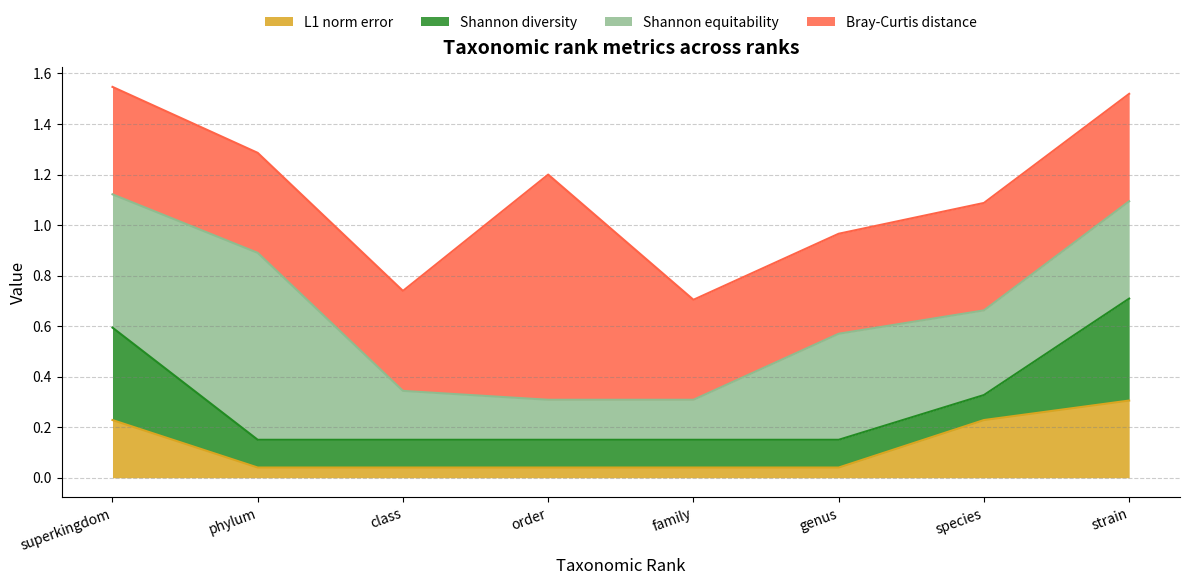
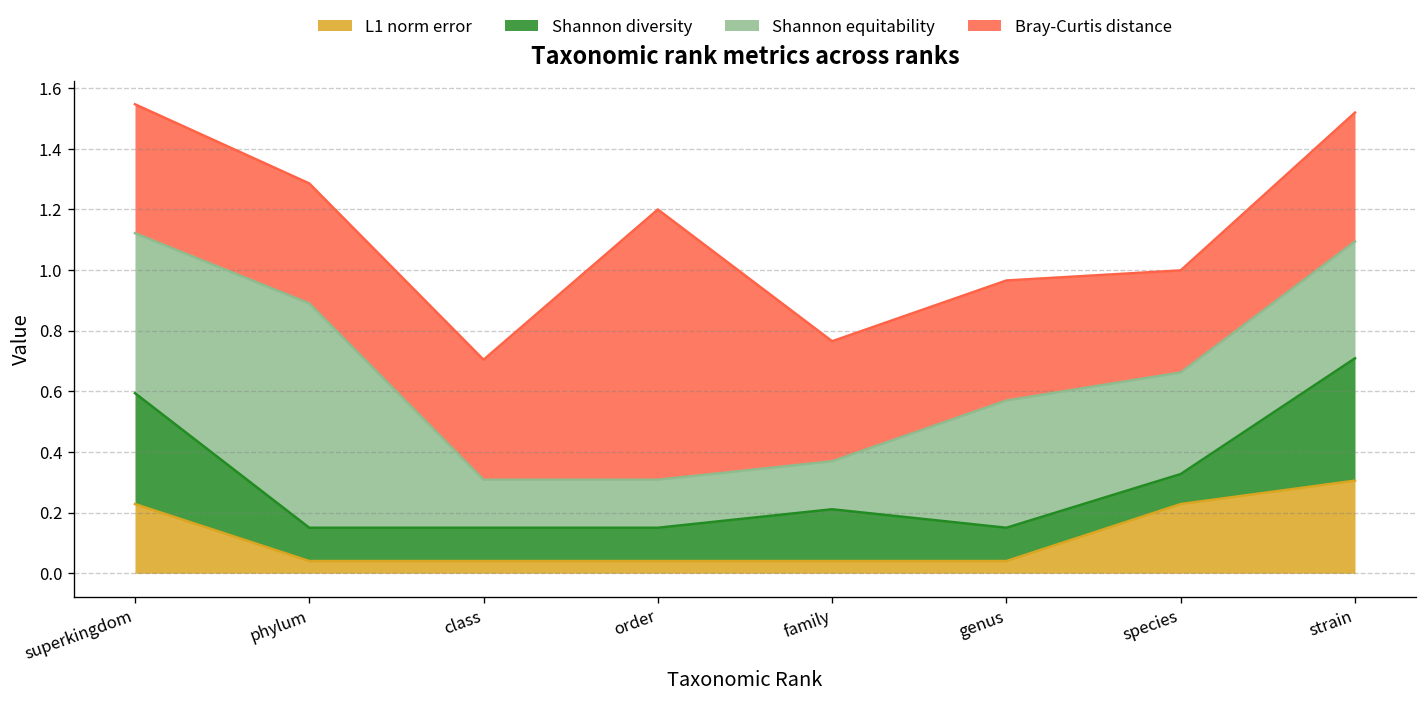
Shannon equitability, class: 0.19 -> 0.16
Shannon diversity, family: 0.11 -> 0.17
Bray-Curtis distance, species: 0.43 -> 0.34
